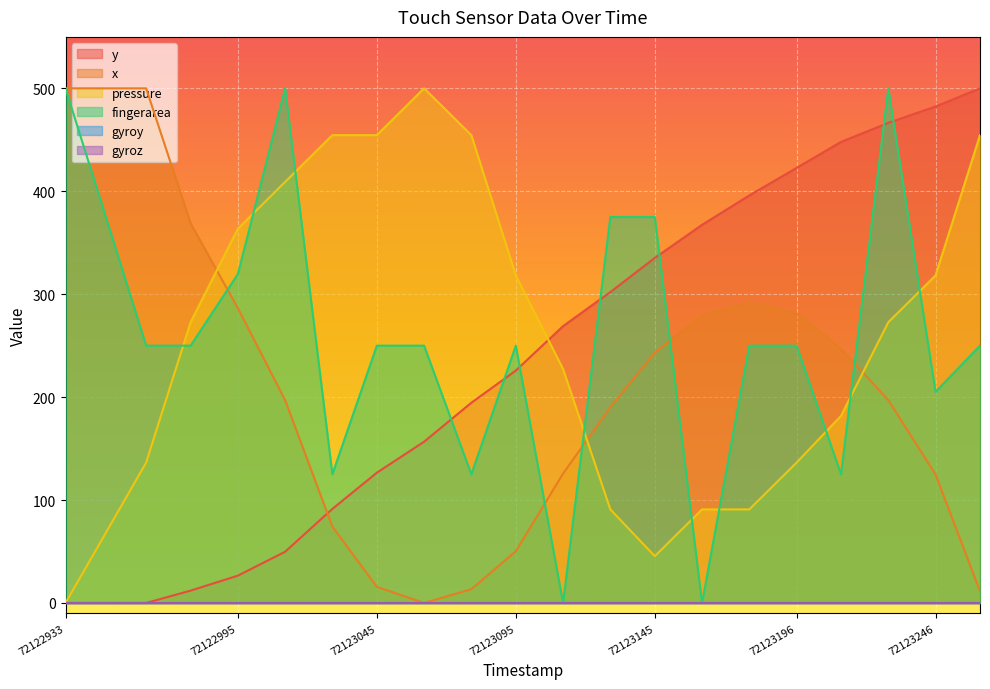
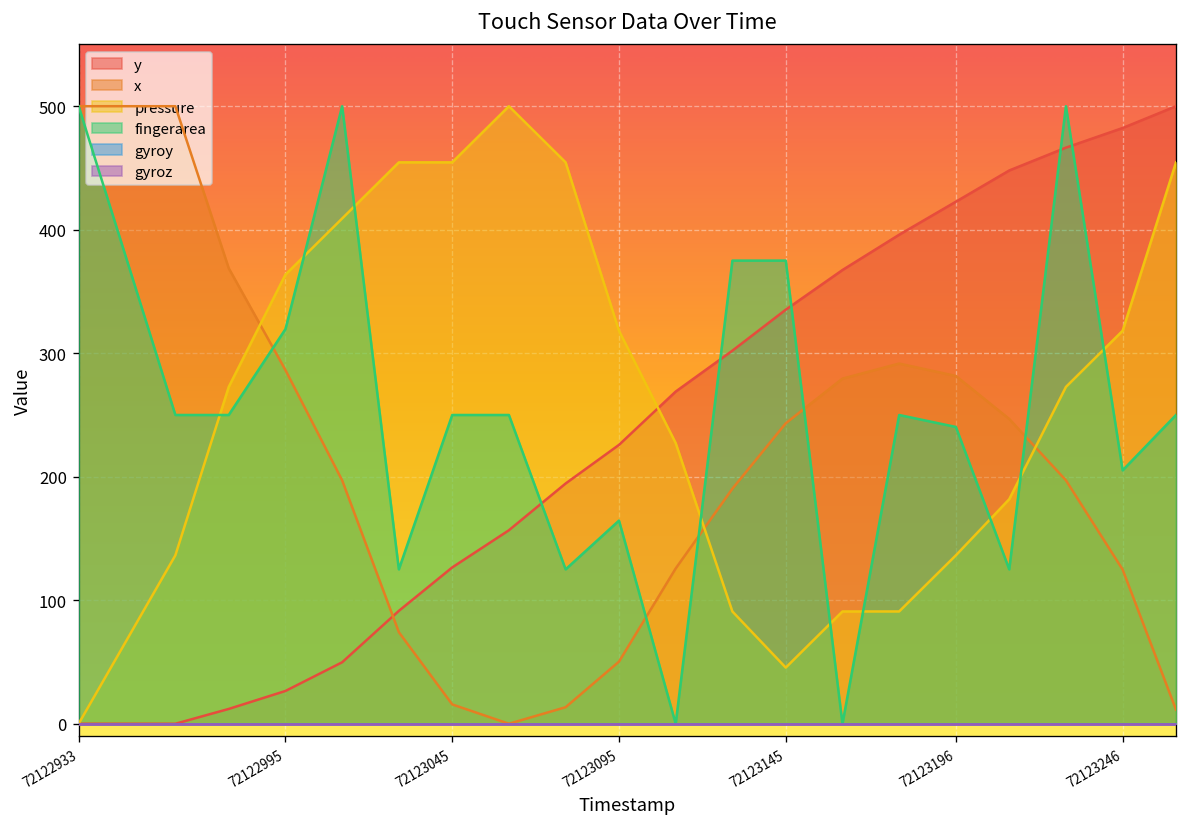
fingerarea, 72123095: 250 -> 164
fingerarea, 72123196: 250 -> 240
